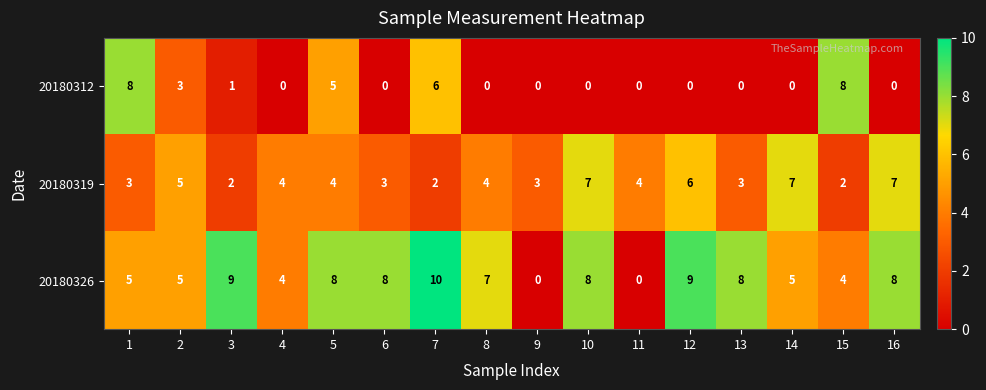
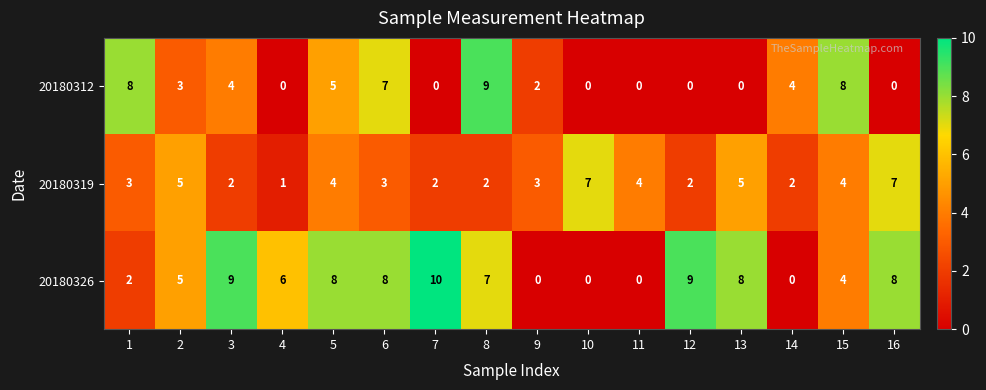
20180312, 3: 1 -> 4
20180312, 6: 0 -> 7
20180312, 7: 6 -> 0
20180312, 8: 0 -> 9
20180312, 9: 0 -> 2
20180312, 14: 0 -> 4
20180319, 4: 4 -> 1
20180319, 8: 4 -> 2
20180319, 12: 6 -> 2
20180319, 13: 3 -> 5
20180319, 14: 7 -> 2
20180319, 15: 2 -> 4
20180326, 1: 5 -> 2
20180326, 4: 4 -> 6
20180326, 10: 8 -> 0
20180326, 14: 5 -> 0
